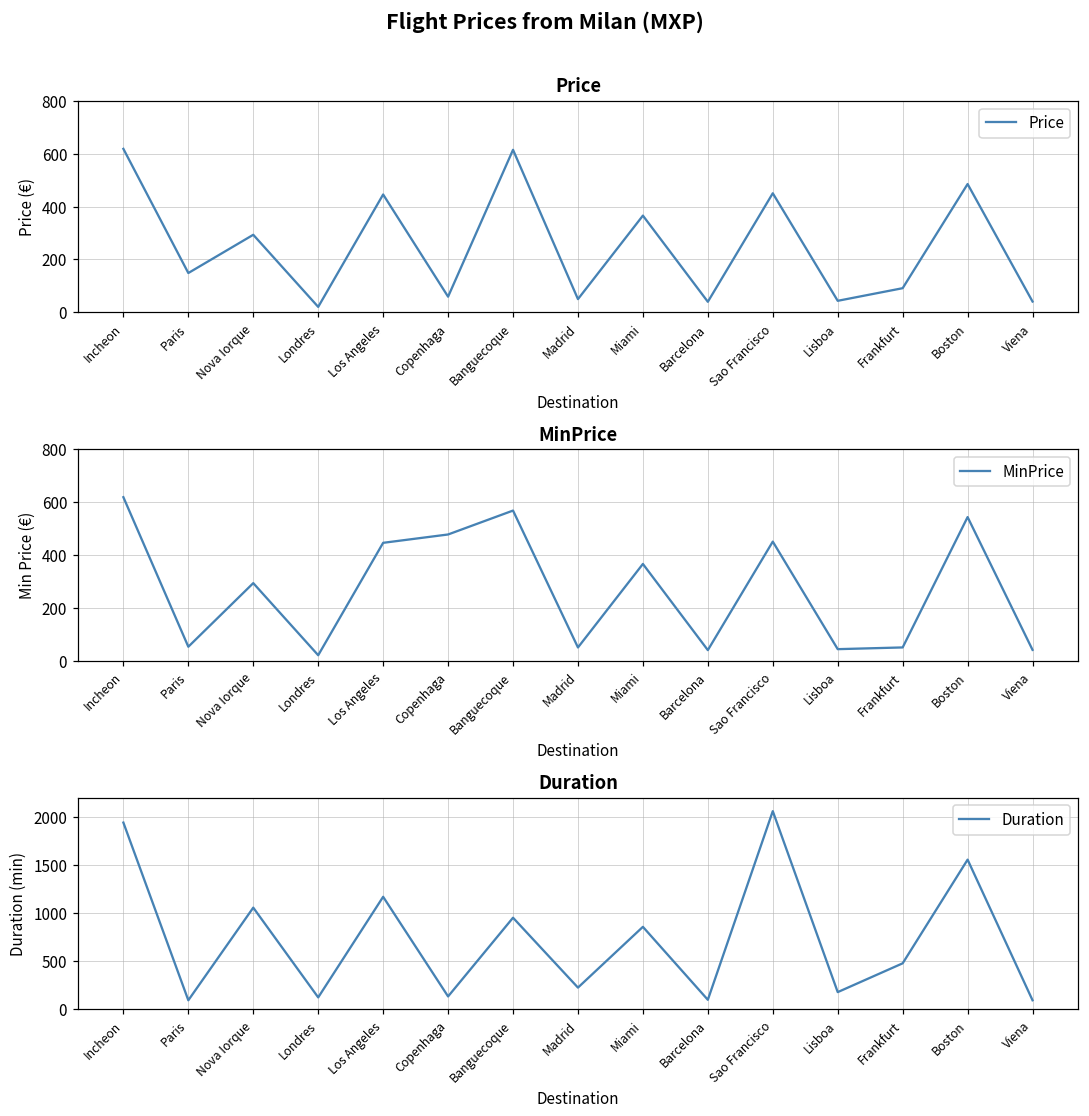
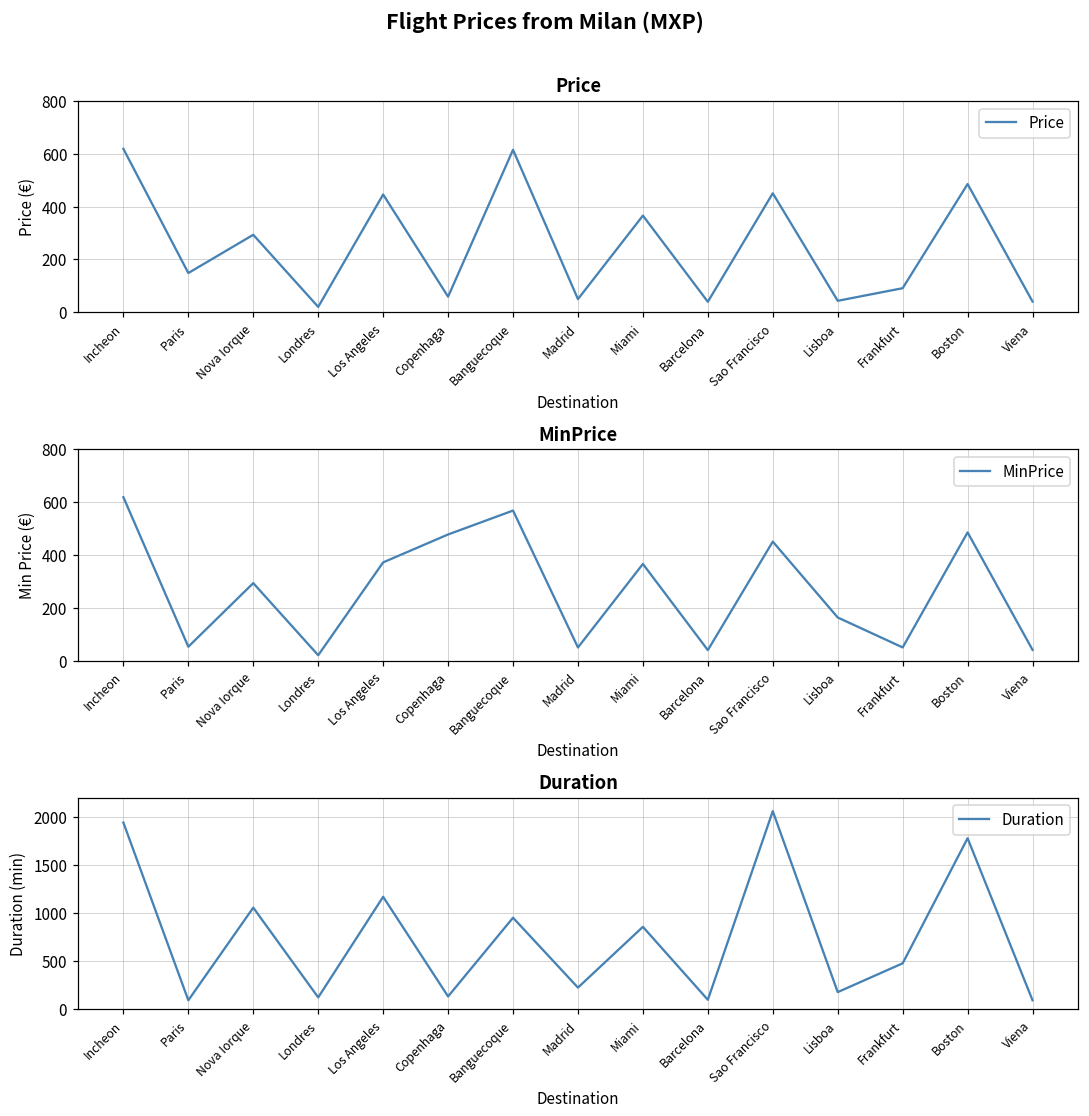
MinPrice, Los Angeles: 450 -> 370
MinPrice, Lisboa: 40 -> 160
MinPrice, Boston: 540 -> 490
Duration, Boston: 1600 -> 1800
